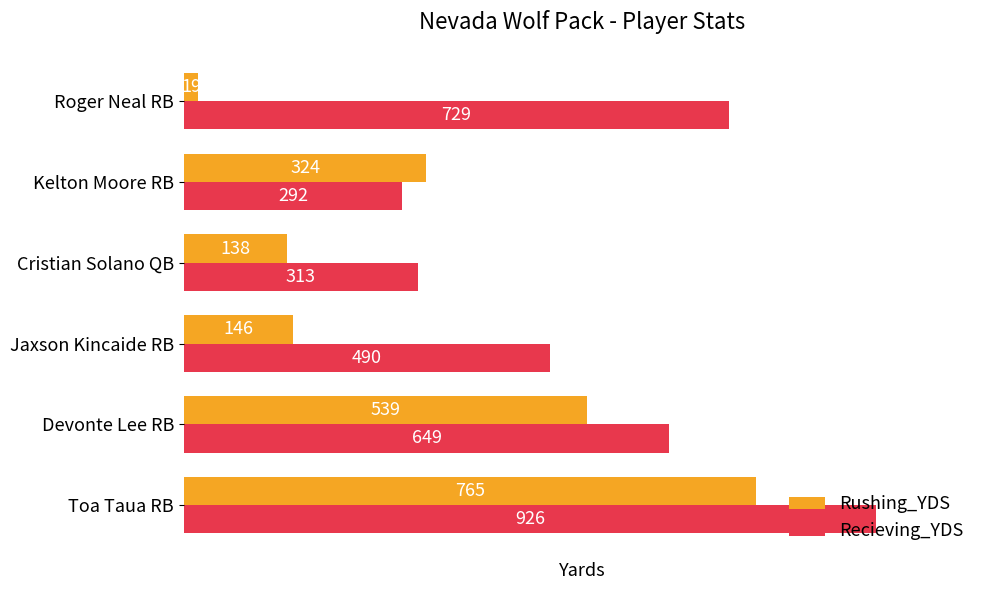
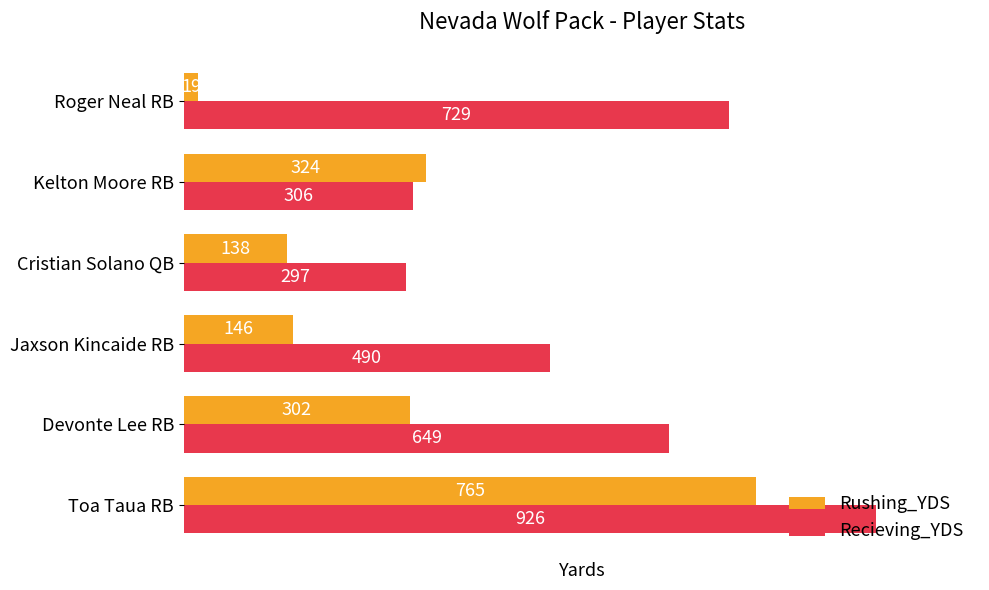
Recieving_YDS, Kelton Moore RB: 292 -> 306
Recieving_YDS, Cristian Solano QB: 313 -> 297
Rushing_YDS, Devonte Lee RB: 539 -> 302
